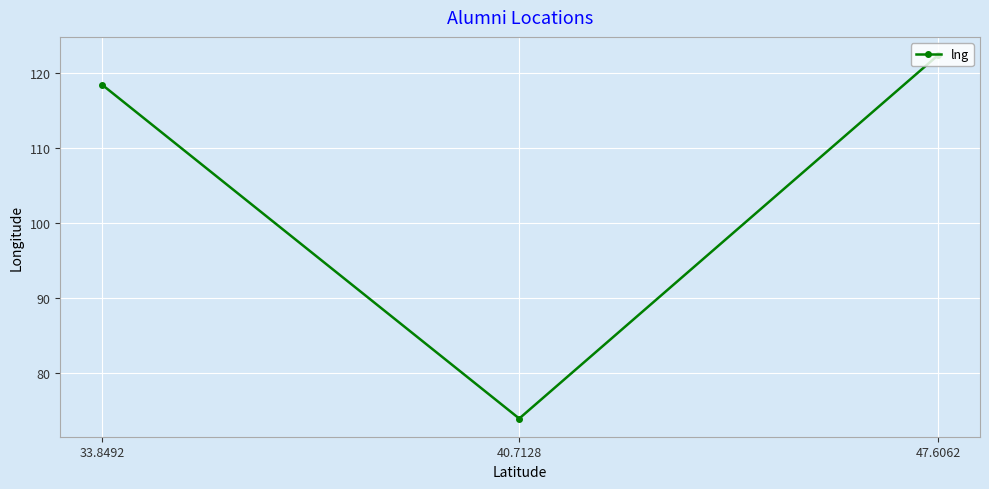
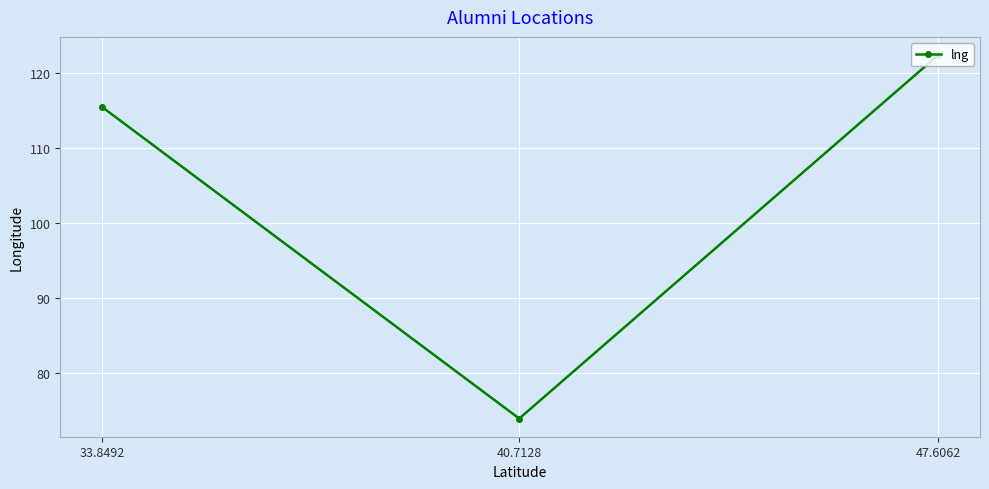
33.8492: 118 -> 115
